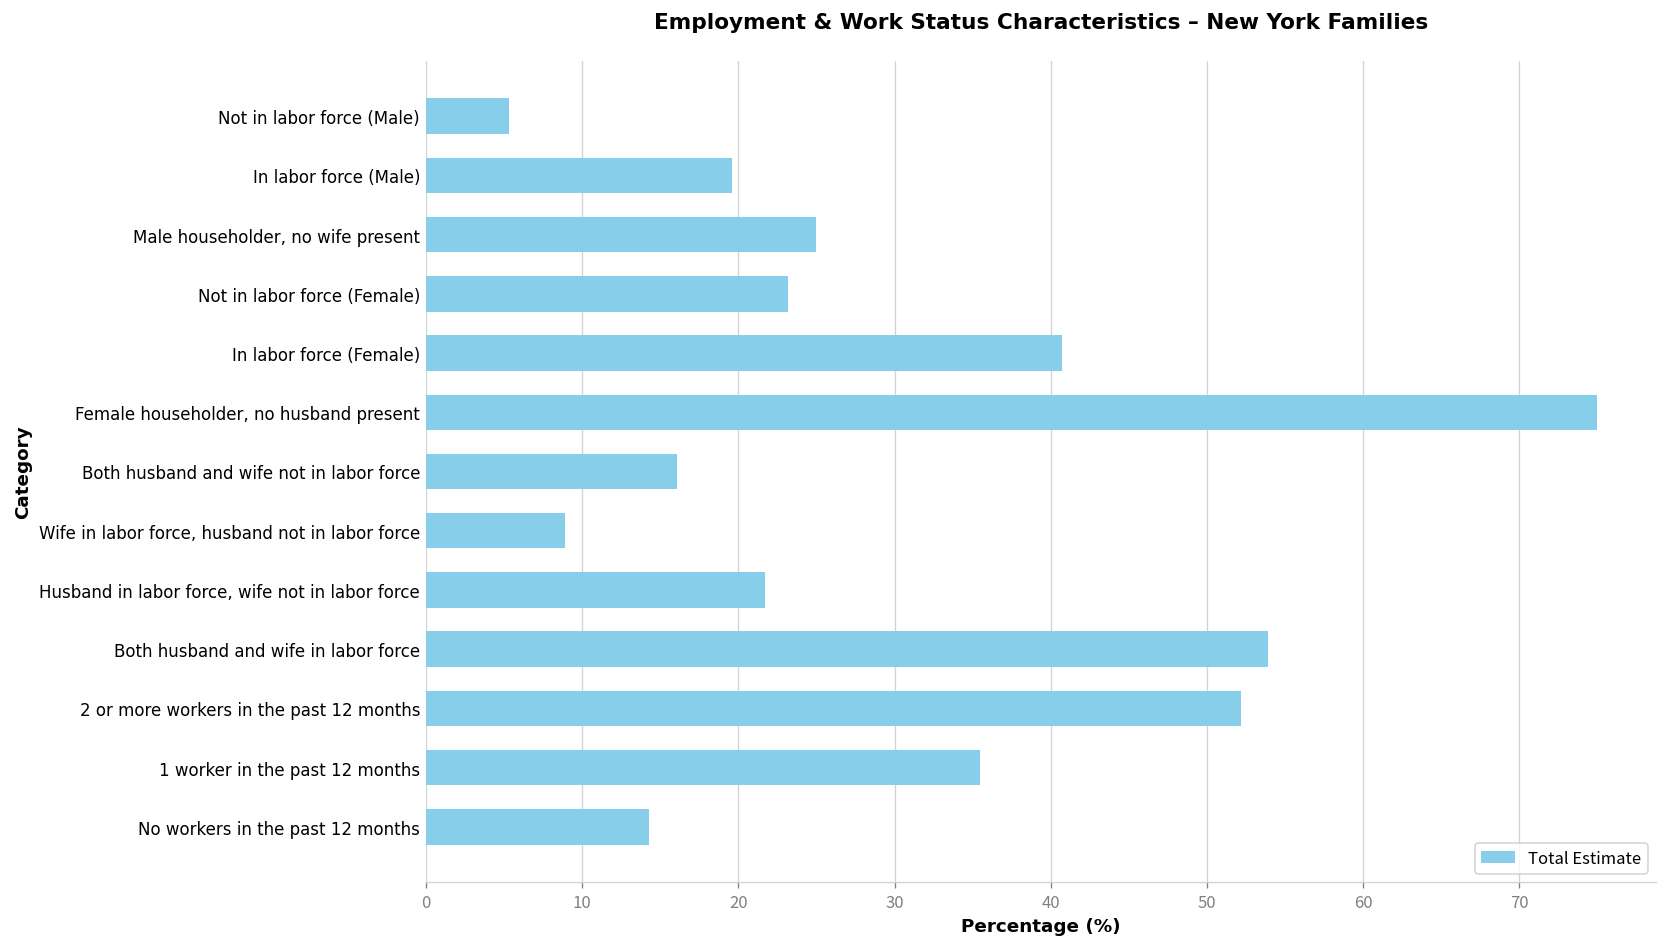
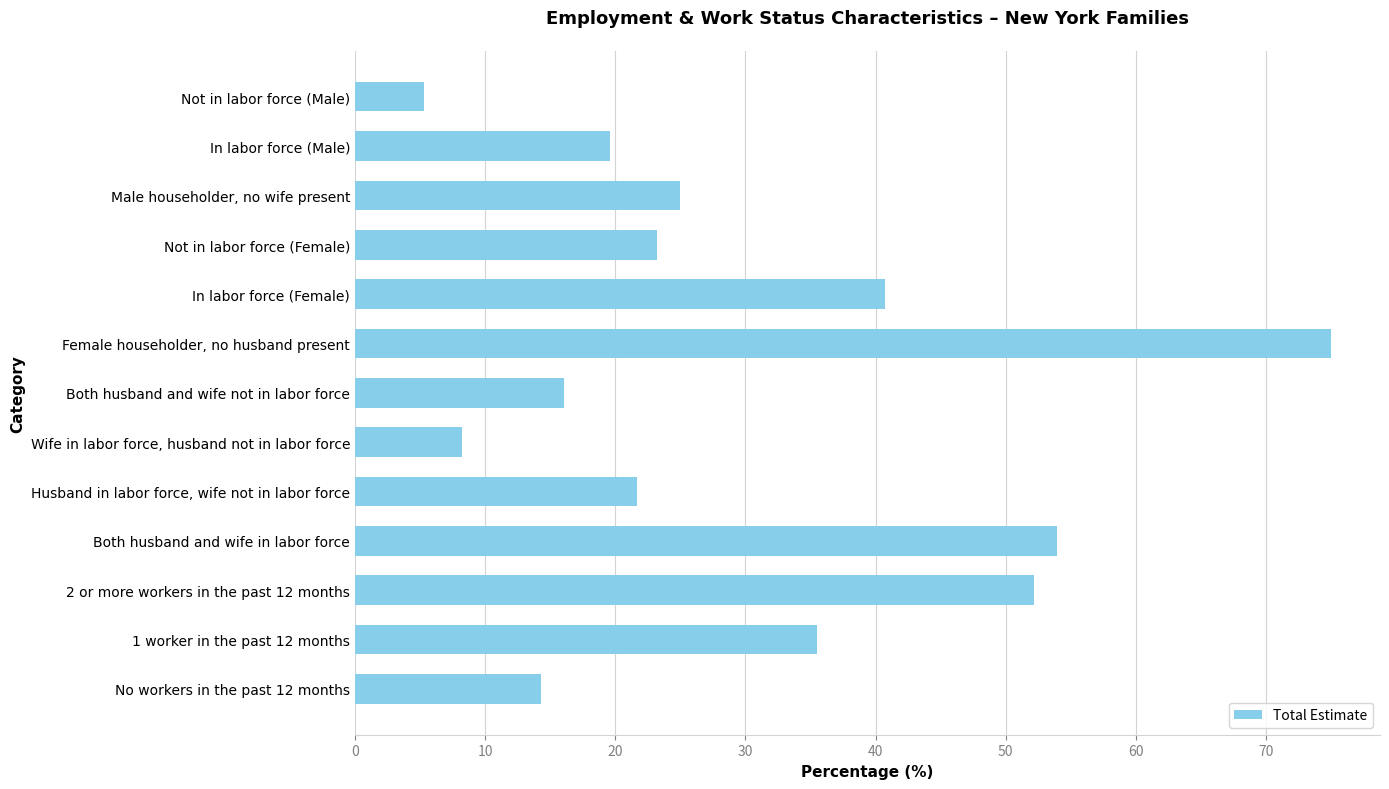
Wife in labor force, husband not in labor force: 8.9 -> 8.2
